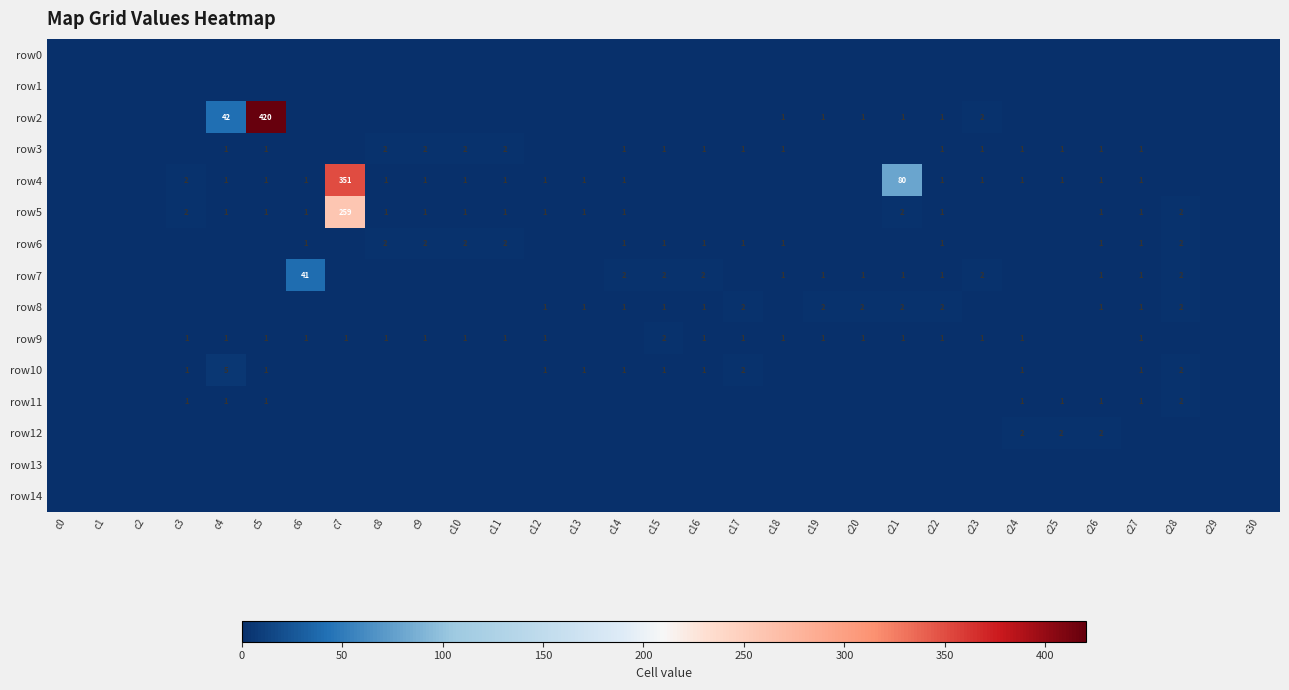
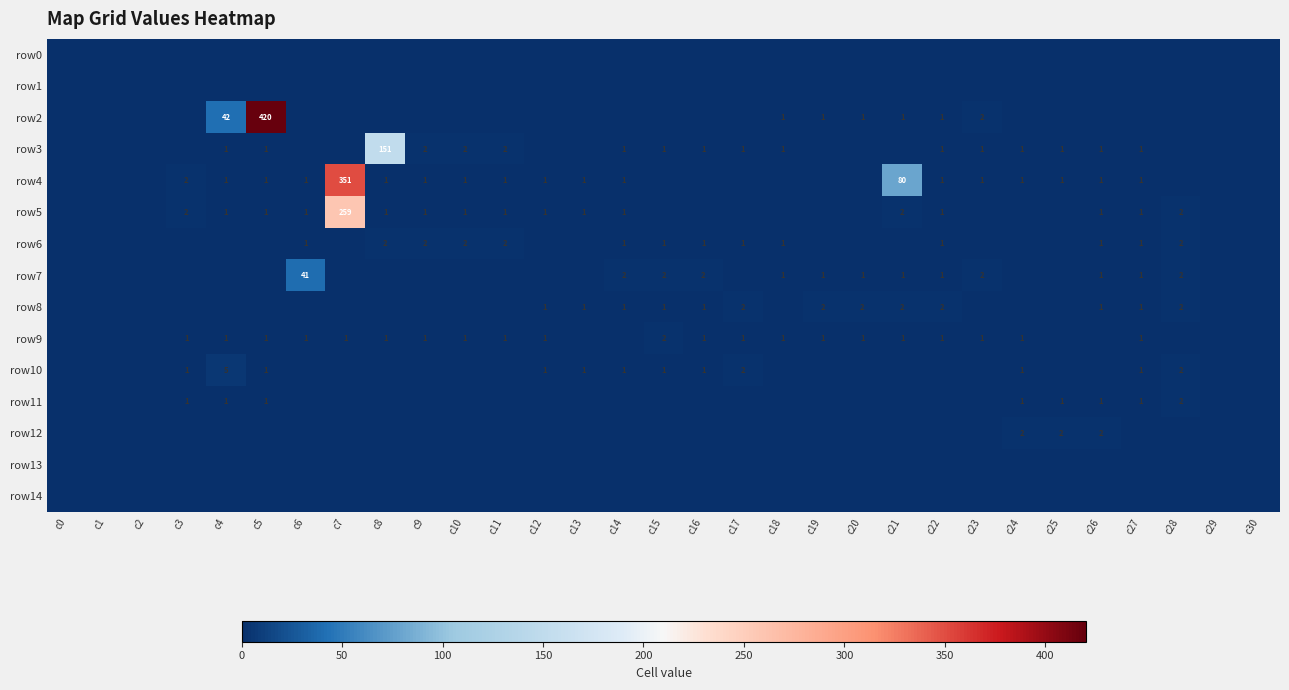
row3, c8: 2 -> 151
